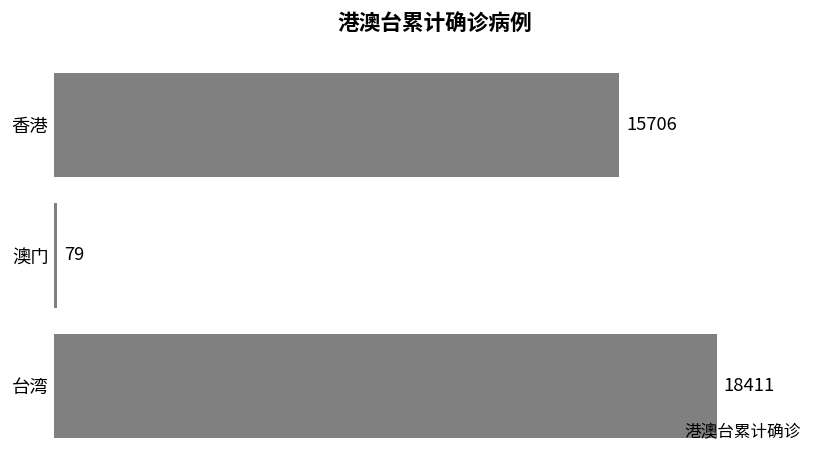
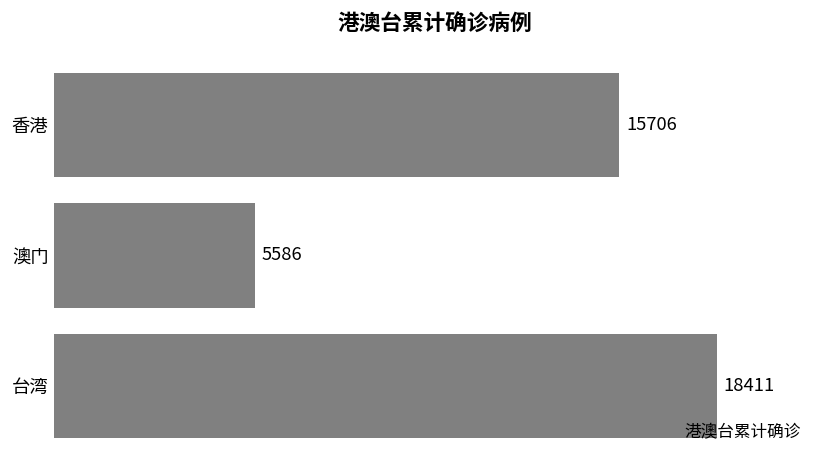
澳门: 79 -> 5586
